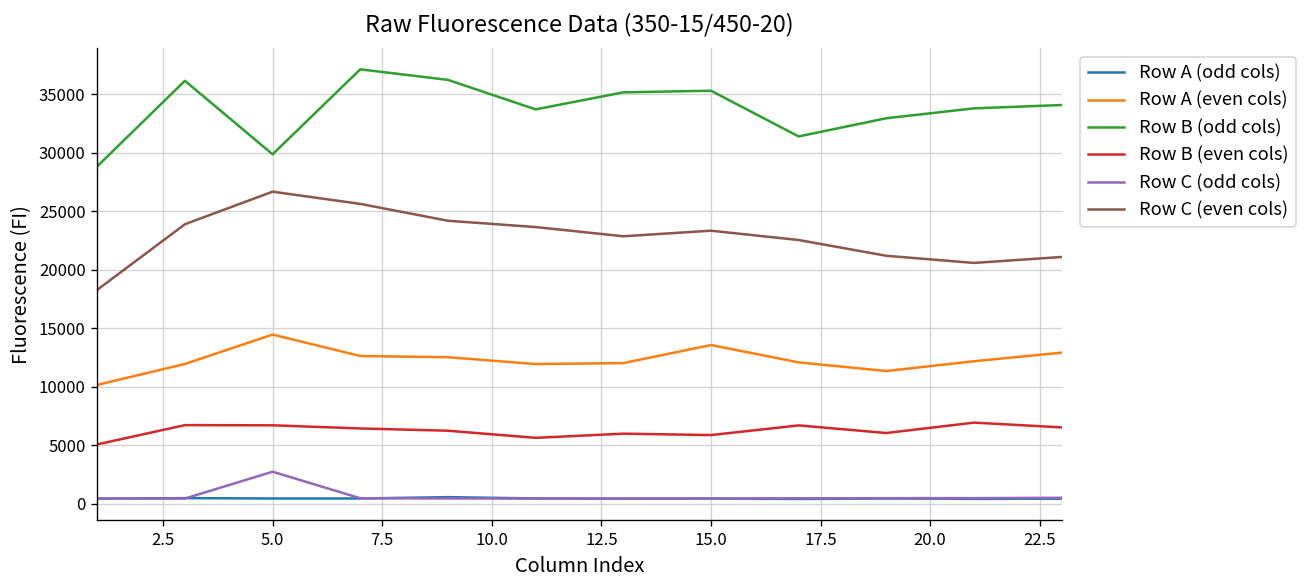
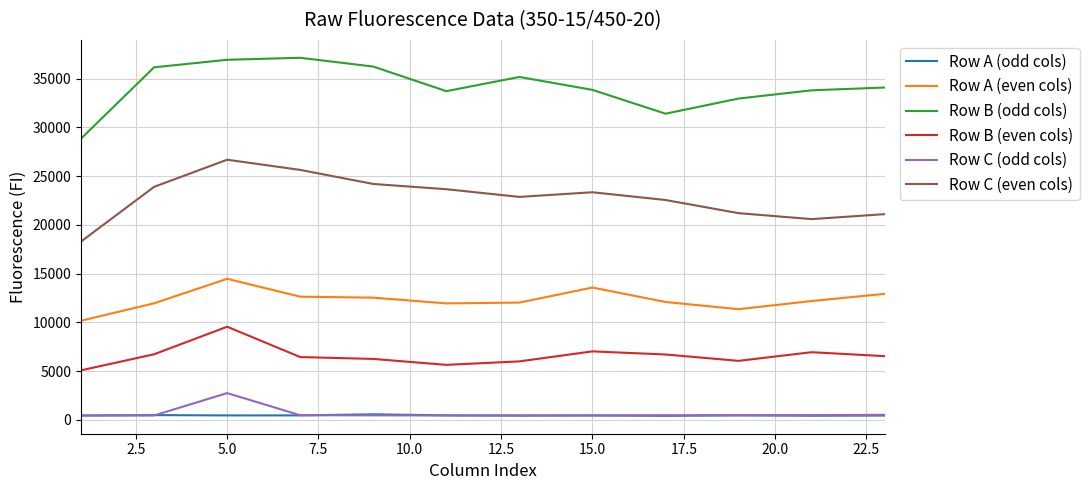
Row B (odd cols), 5.0: 30000 -> 37000
Row B (even cols), 5.0: 7000 -> 10000
Row B (odd cols), 15.0: 35000 -> 34000
Row B (even cols), 15.0: 6000 -> 7000
